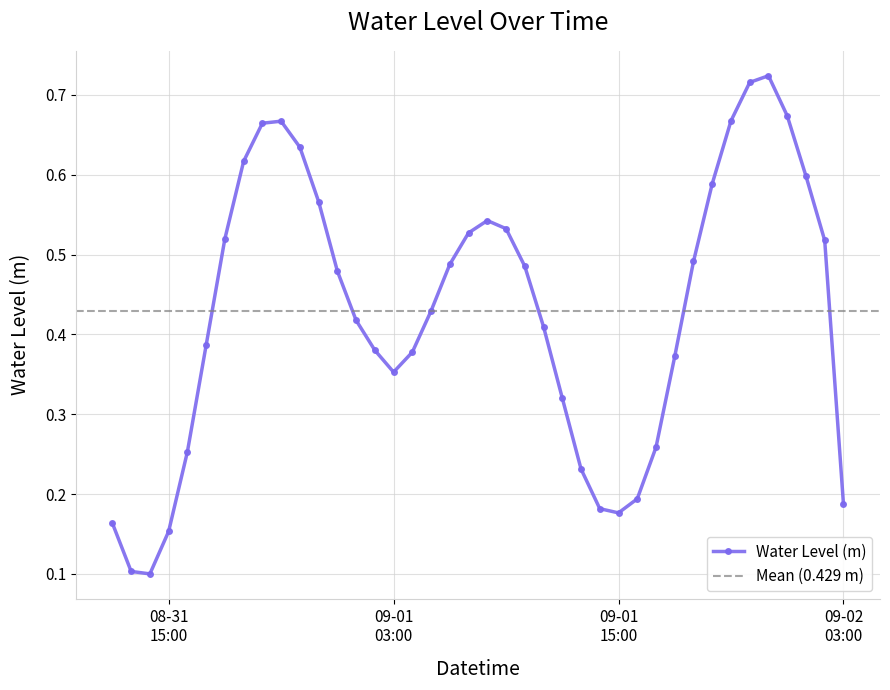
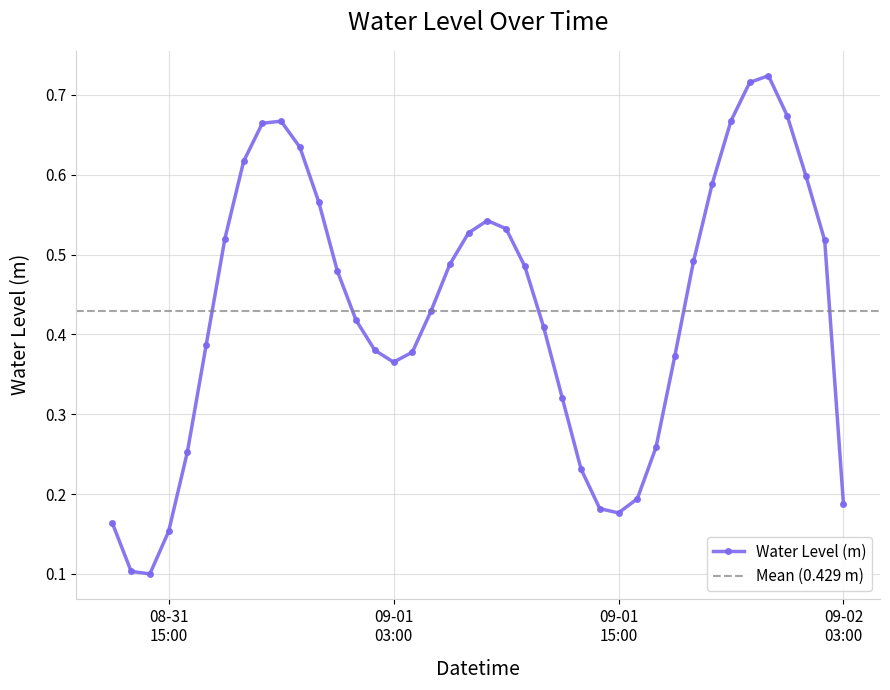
09-01 03:00: 0.35 -> 0.37
